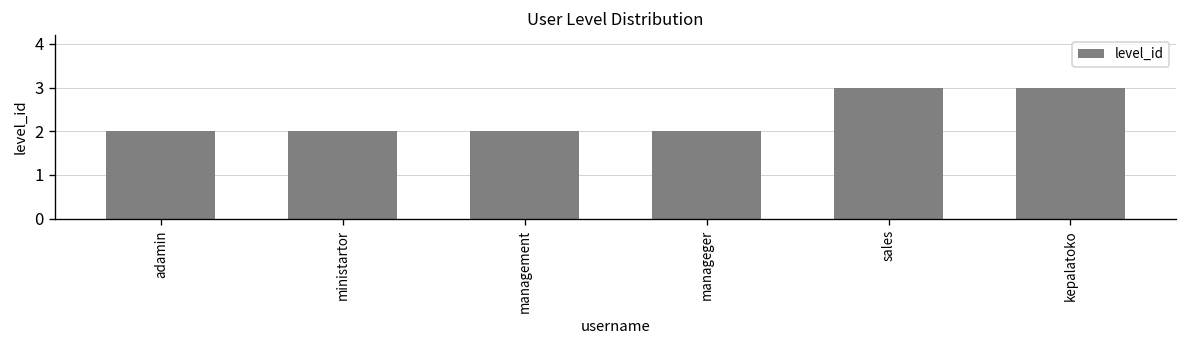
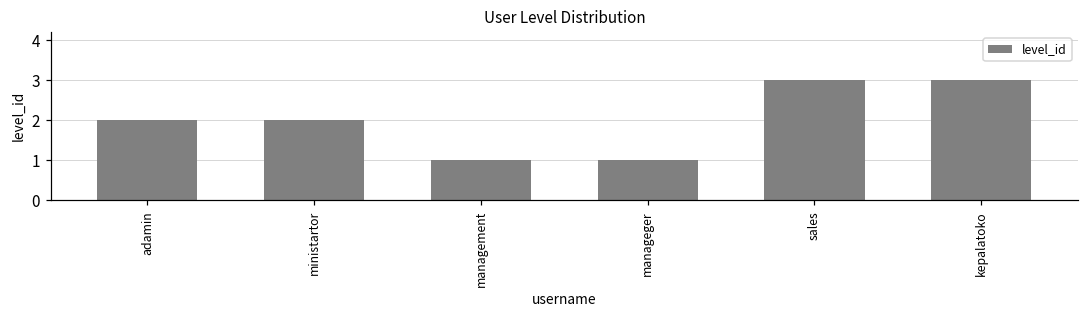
management: 2 -> 1
manageger: 2 -> 1
